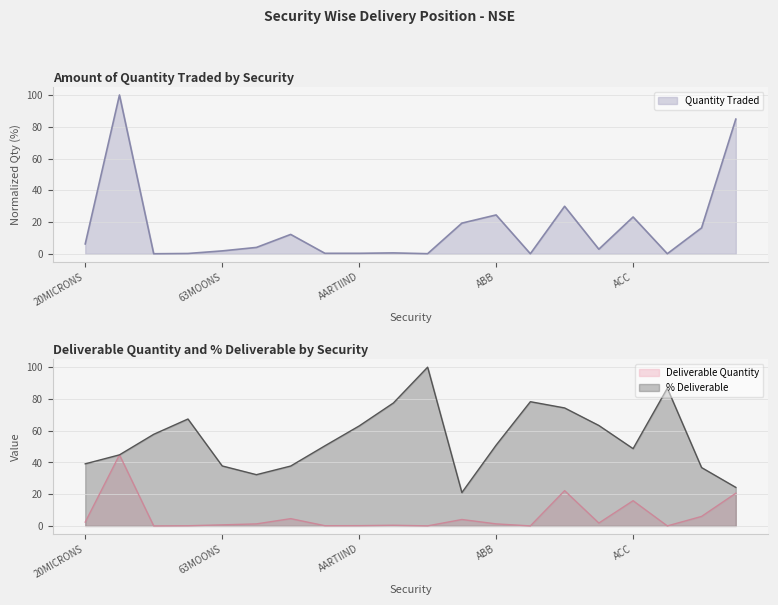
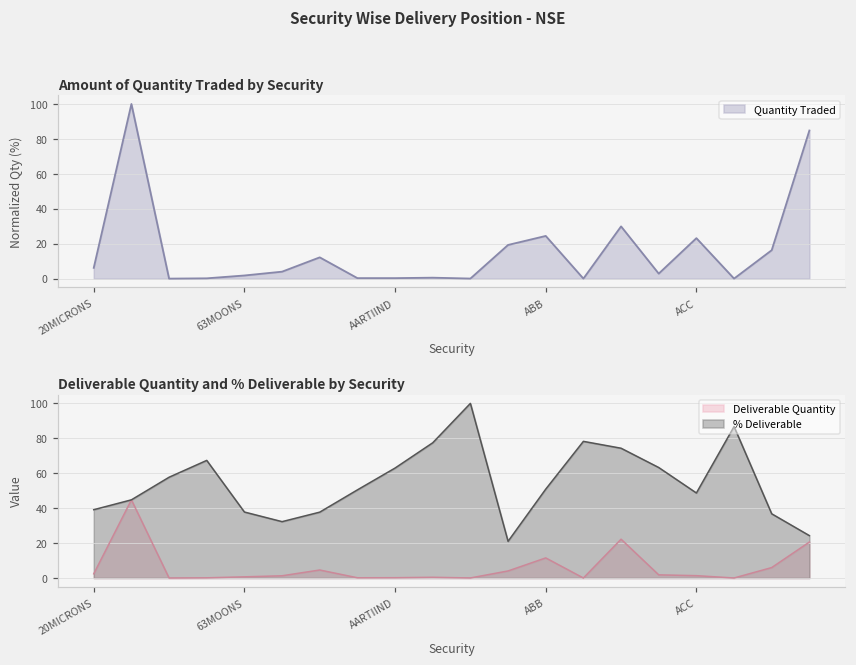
Deliverable Quantity and % Deliverable by Security, Deliverable Quantity, ABB: 1 -> 12
Deliverable Quantity and % Deliverable by Security, Deliverable Quantity, ACC: 16 -> 1
